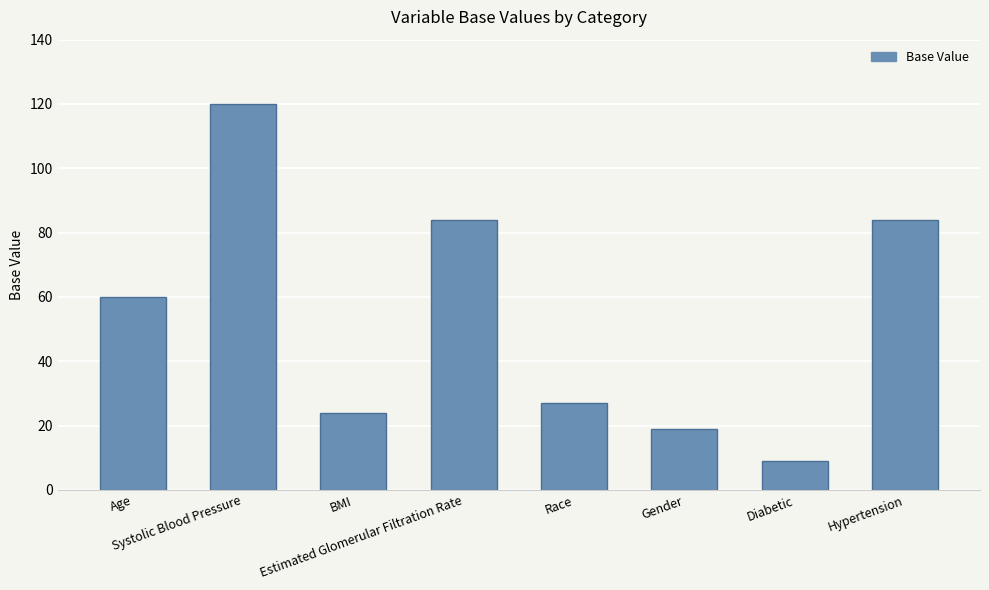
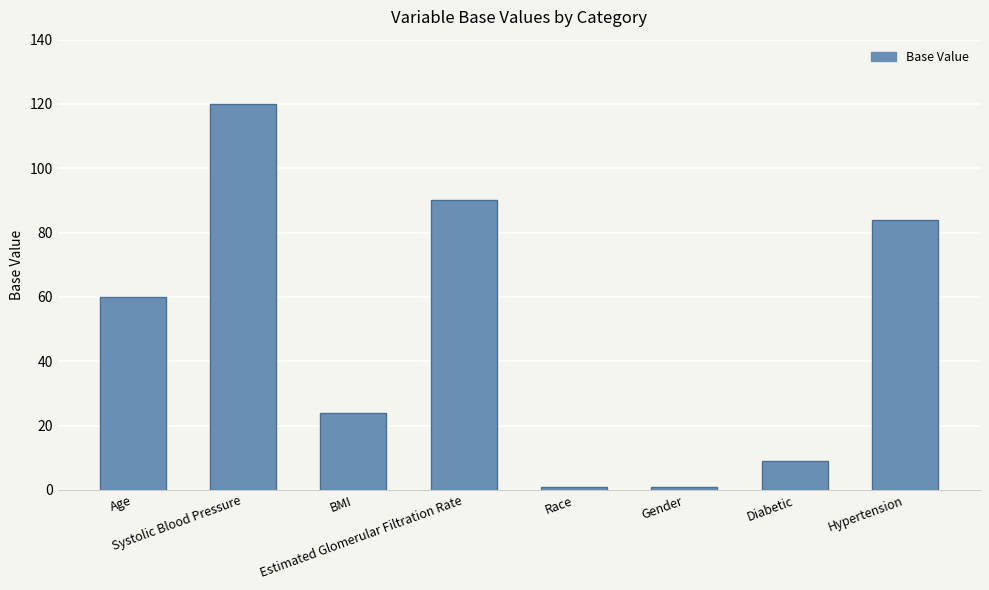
Estimated Glomerular Filtration Rate: 84 -> 90
Race: 27 -> 1
Gender: 19 -> 1
